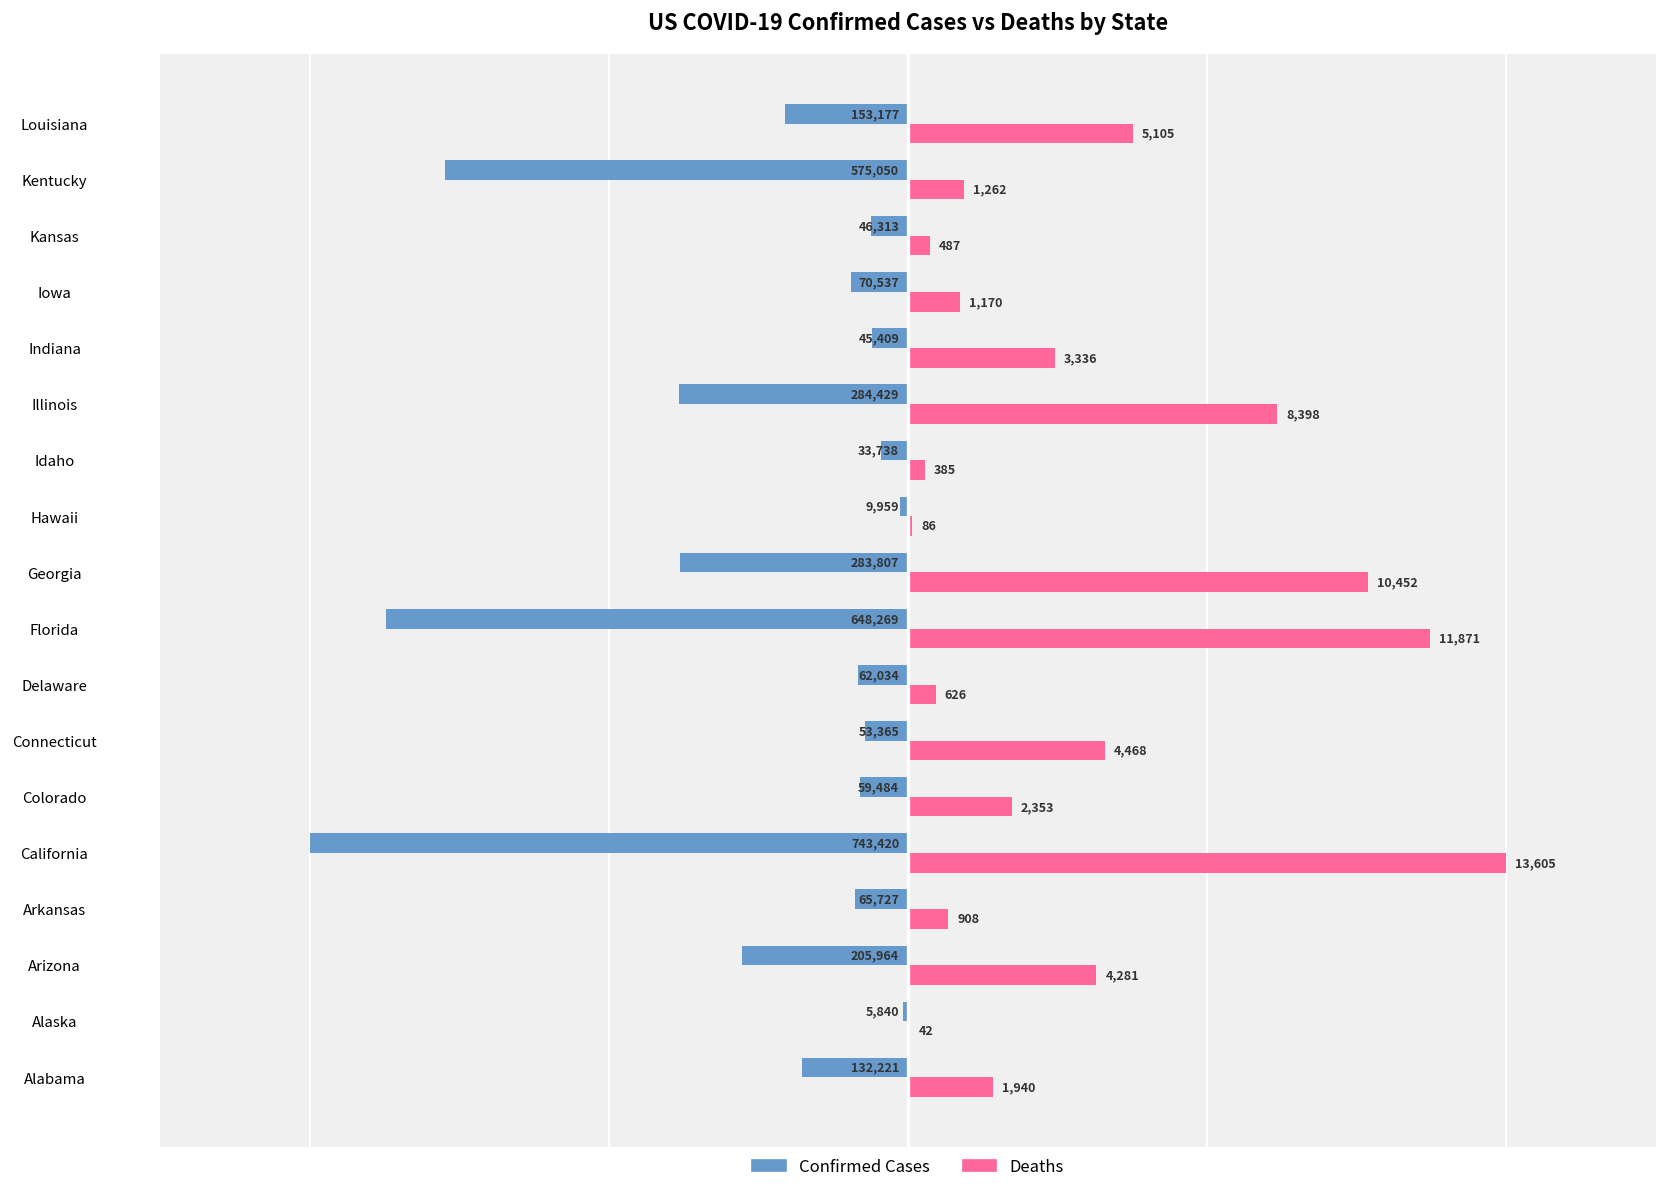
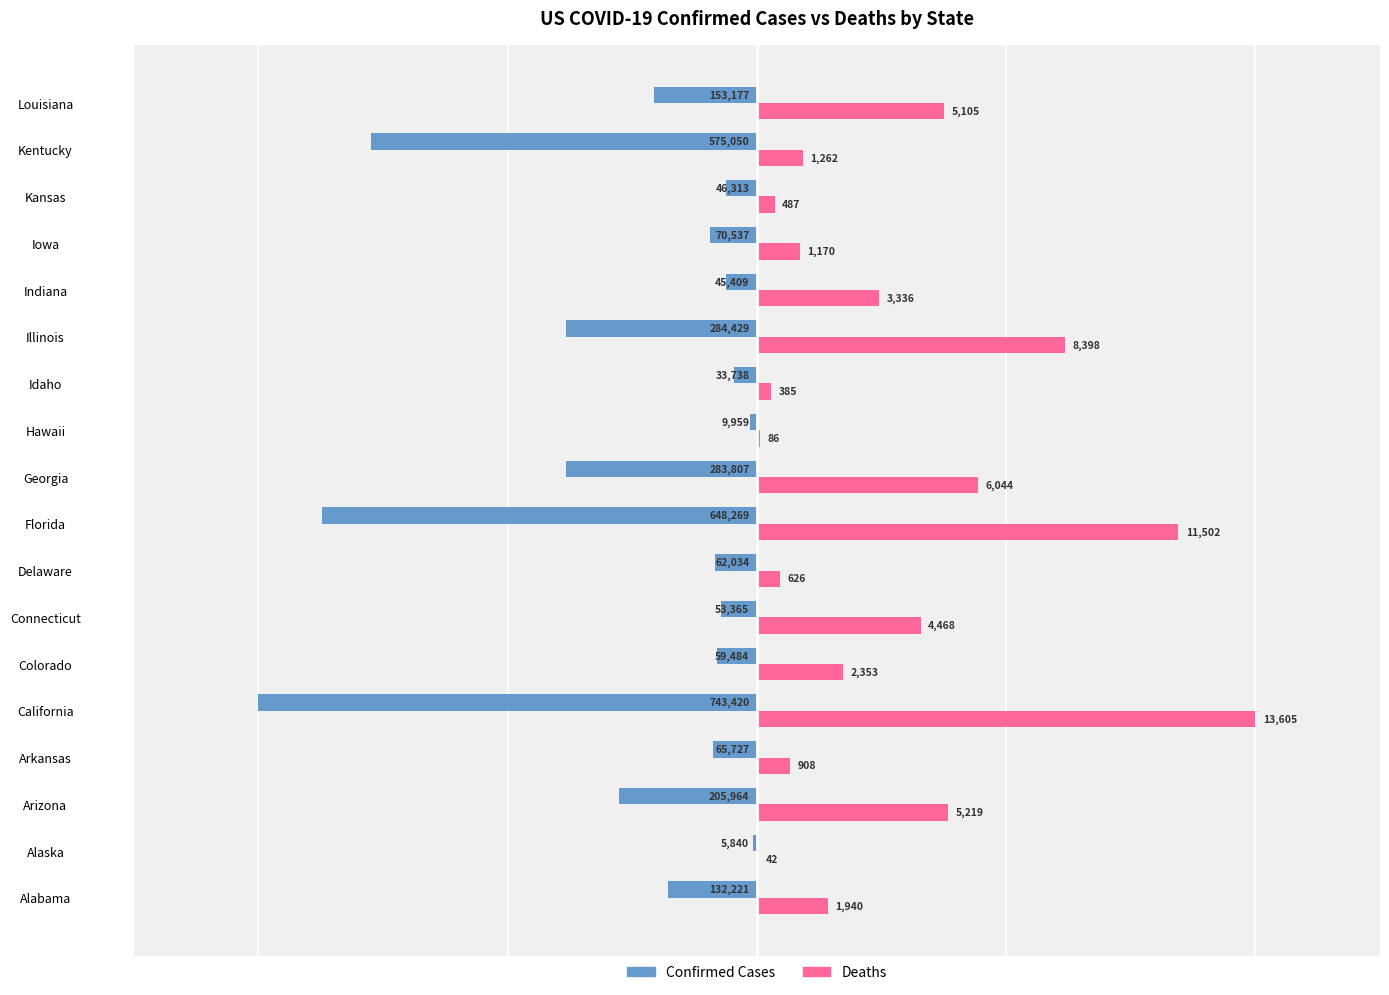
Deaths, Georgia: 10,452 -> 6,044
Deaths, Florida: 11,871 -> 11,502
Deaths, Arizona: 4,281 -> 5,219
